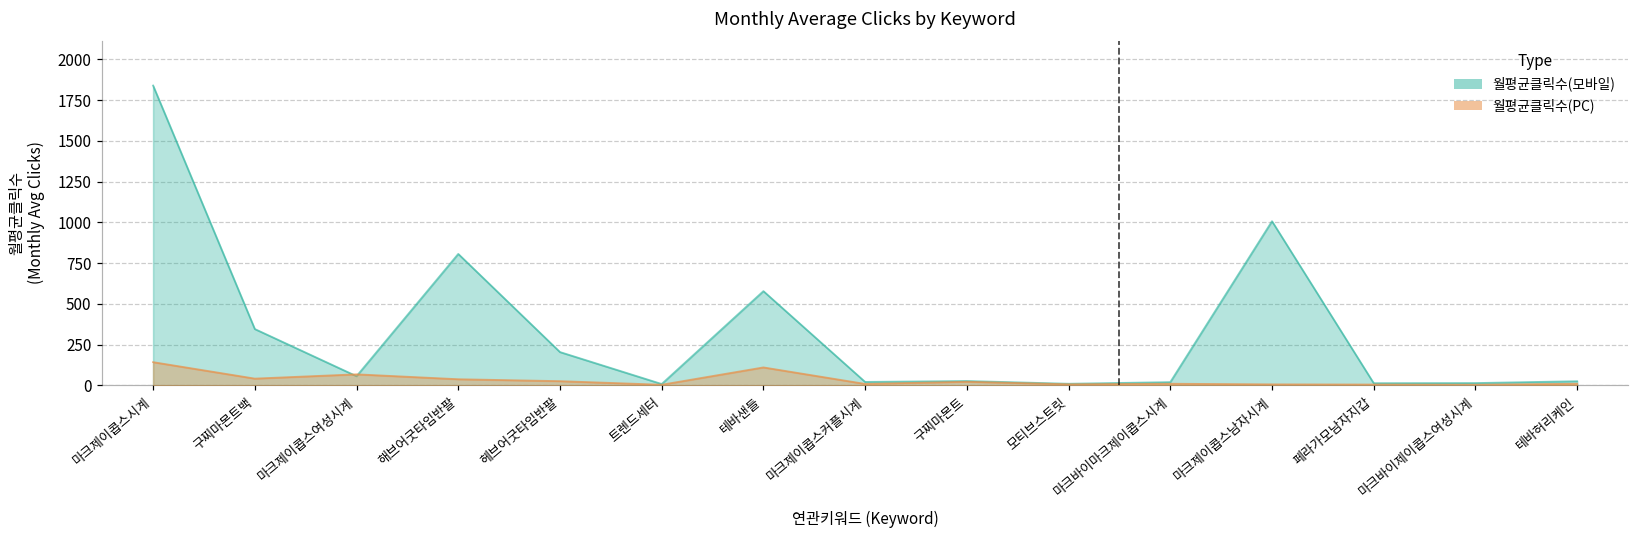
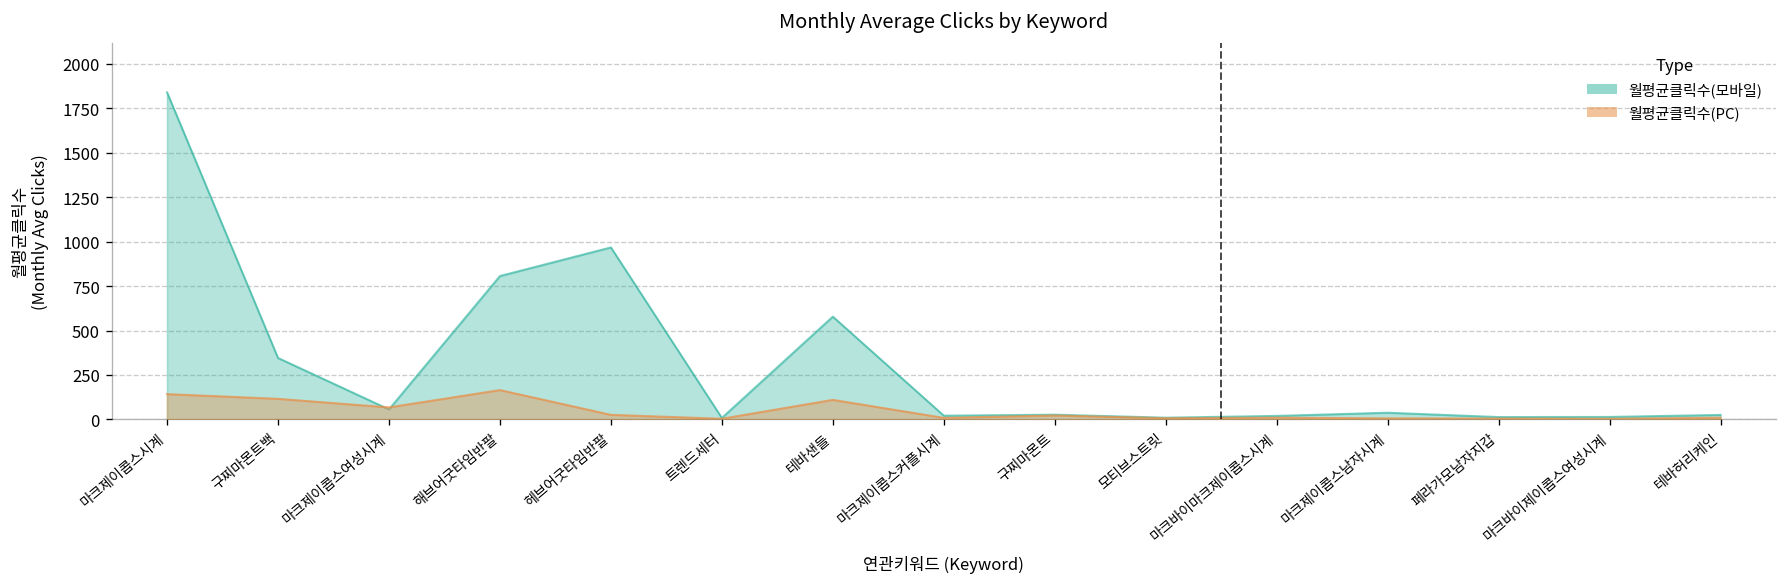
월평균클릭수(PC), 구찌마몬트백: 40 -> 120
월평균클릭수(PC), 해브어굿타임반팔: 40 -> 170
월평균클릭수(모바일), 헤브어굿타임반팔: 200 -> 970
월평균클릭수(모바일), 마크제이콥스남자시계: 1010 -> 40
